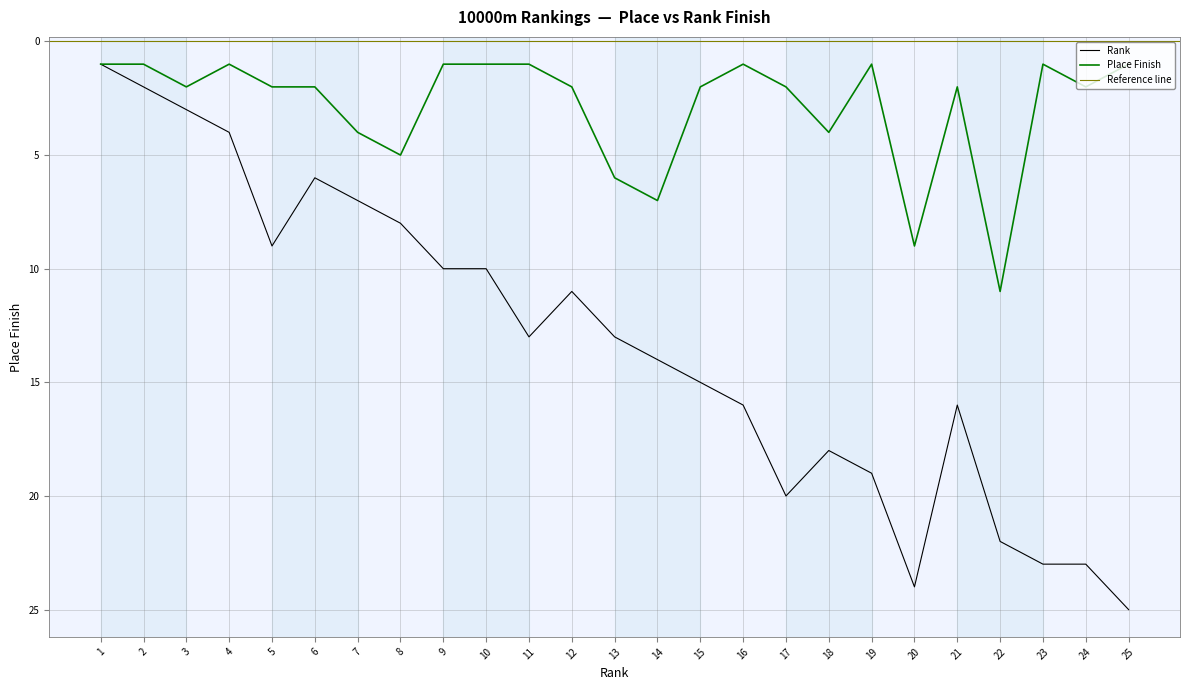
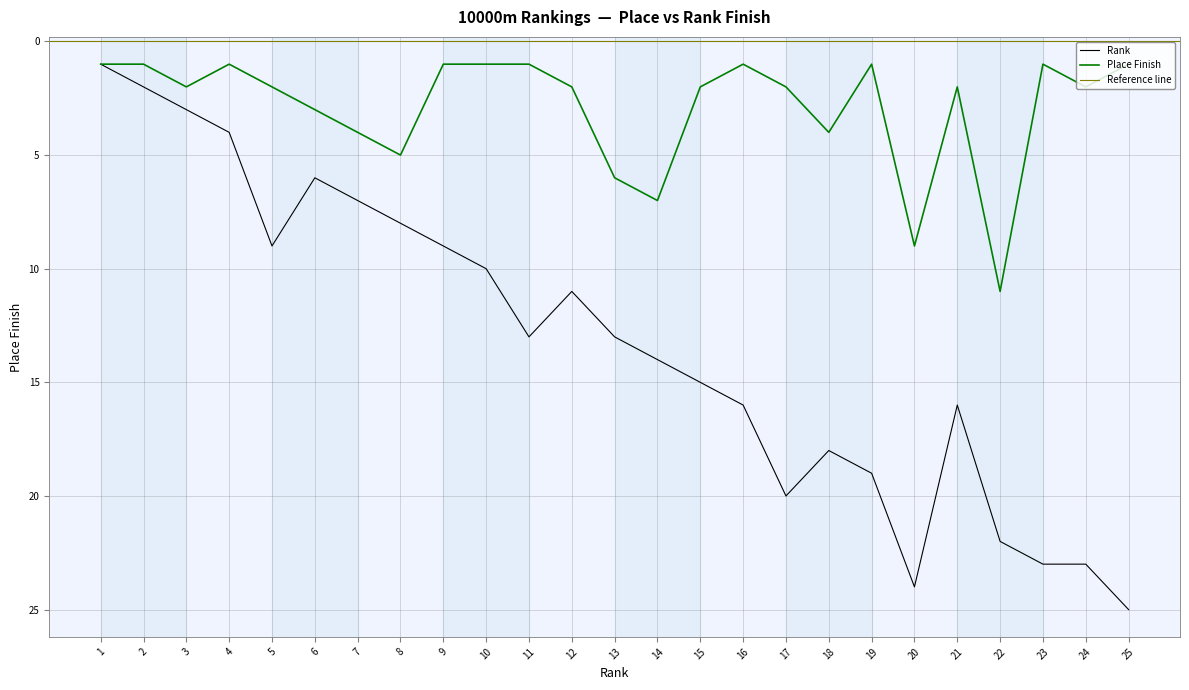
Place Finish, 6: 2 -> 3
Rank, 9: 10 -> 9
